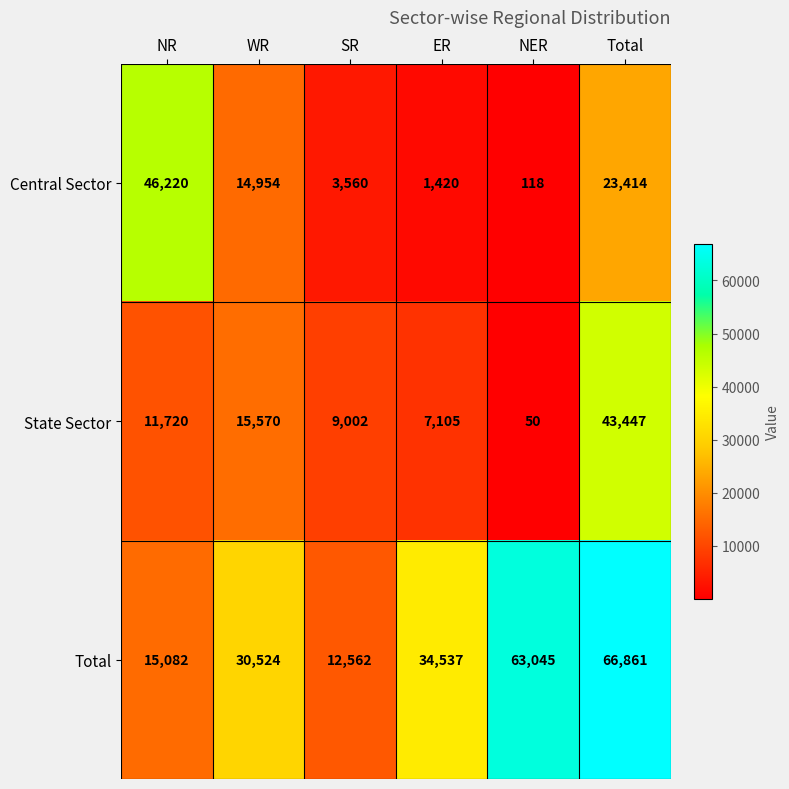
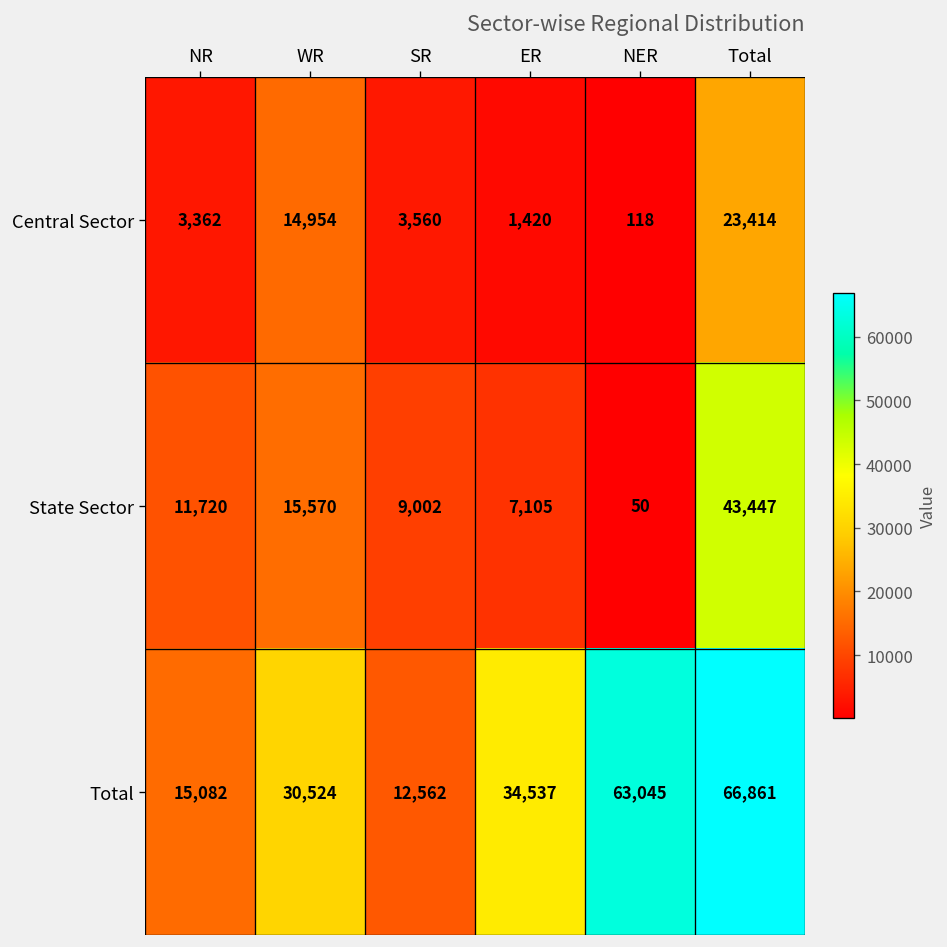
Central Sector, NR: 46,220 -> 3,362
